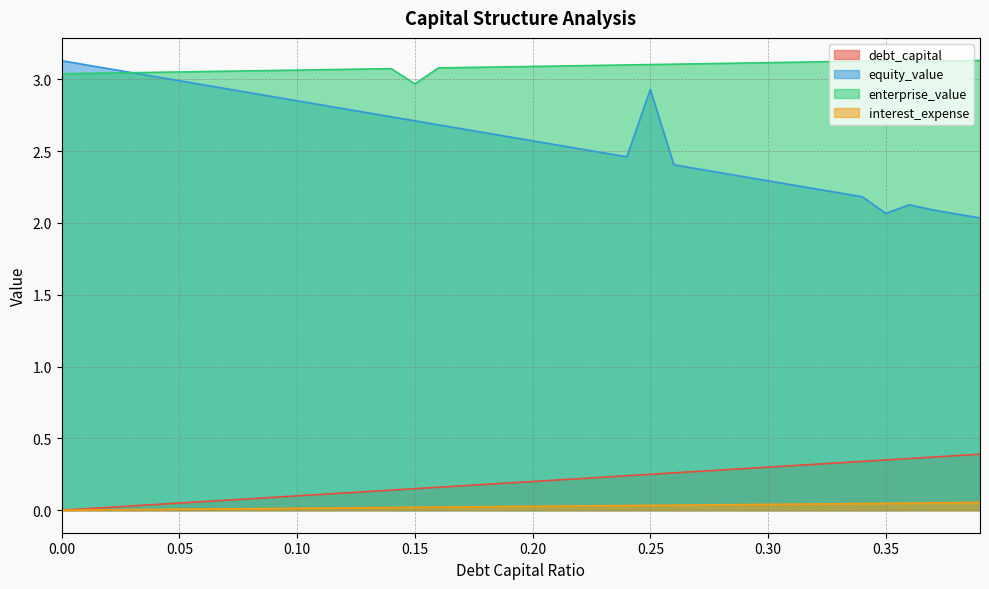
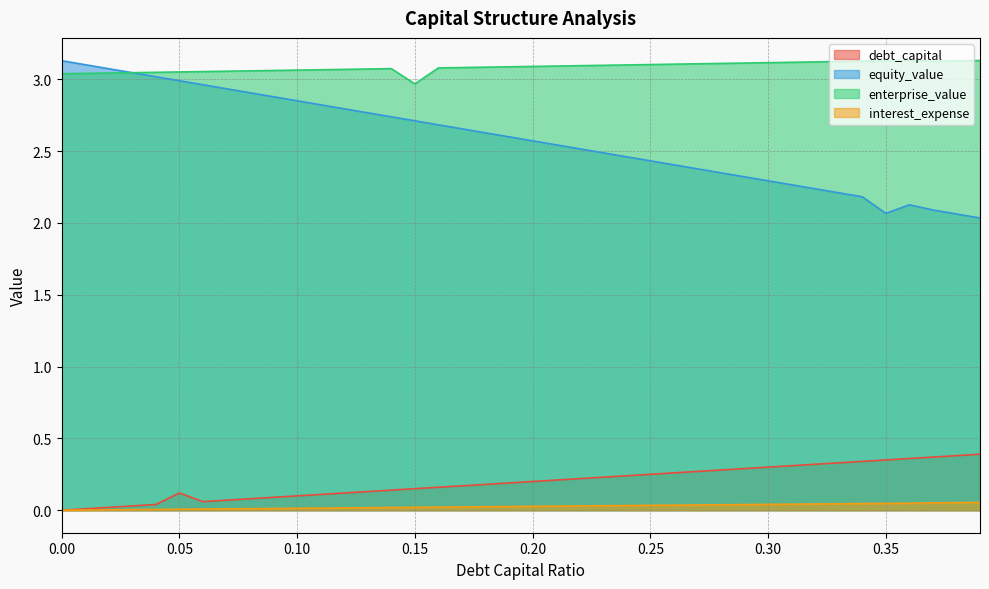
debt_capital, 0.05: 0.05 -> 0.12
equity_value, 0.25: 2.93 -> 2.43
